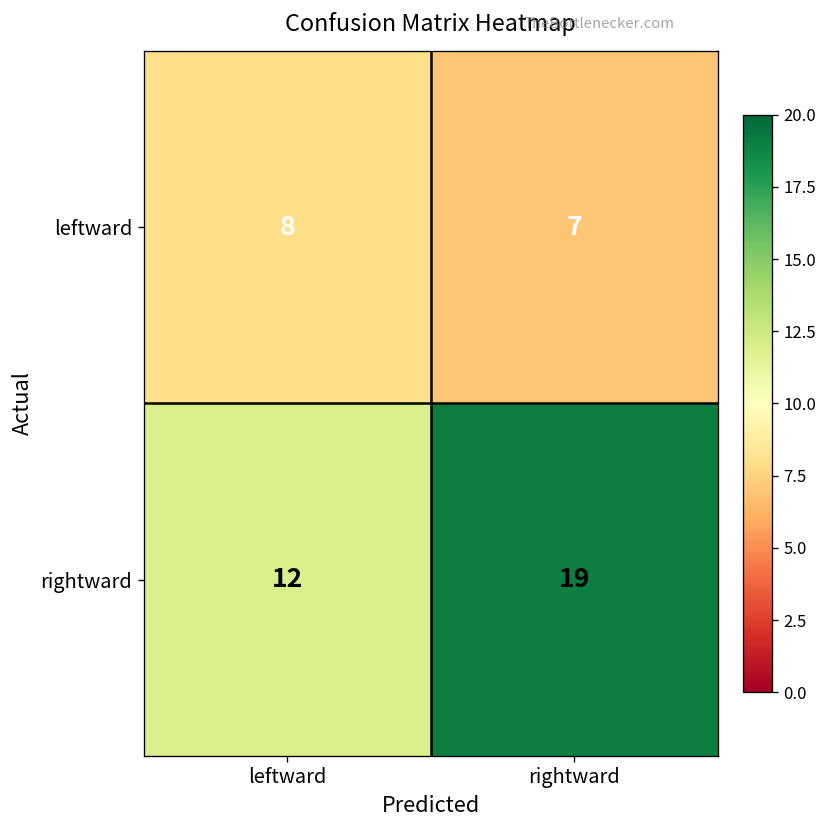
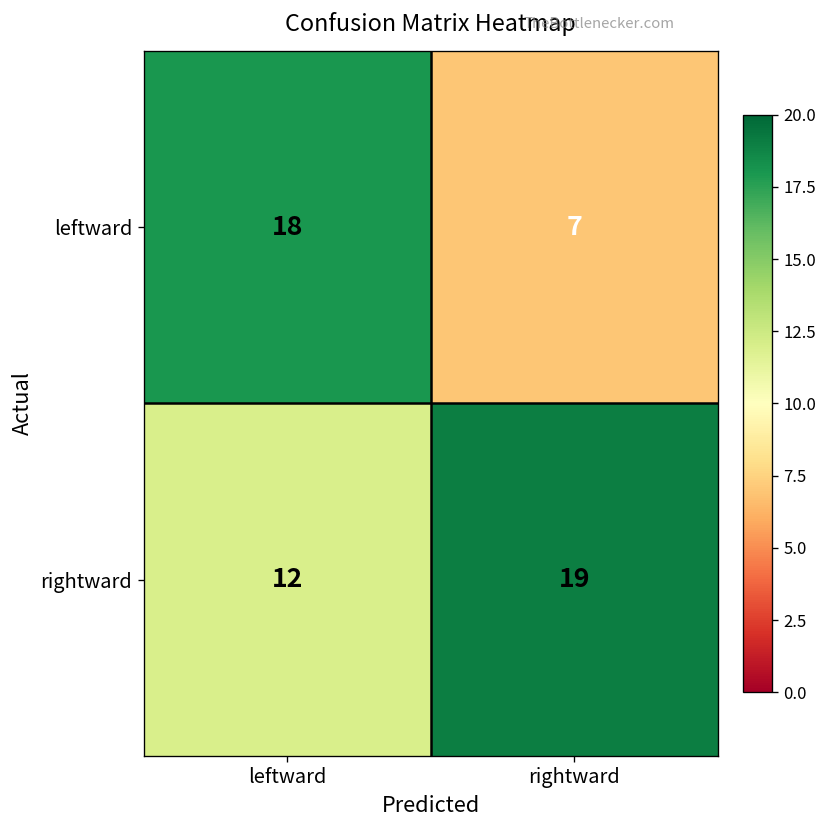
leftward, leftward: 8 -> 18
